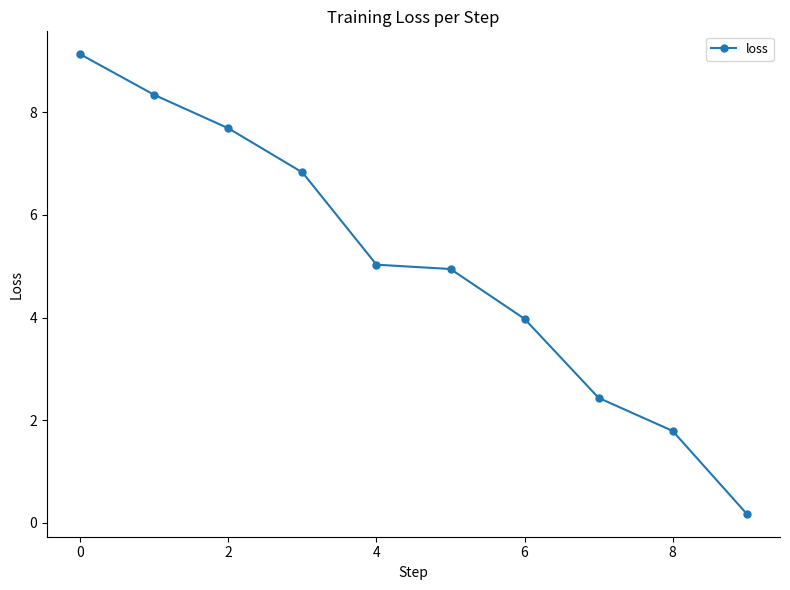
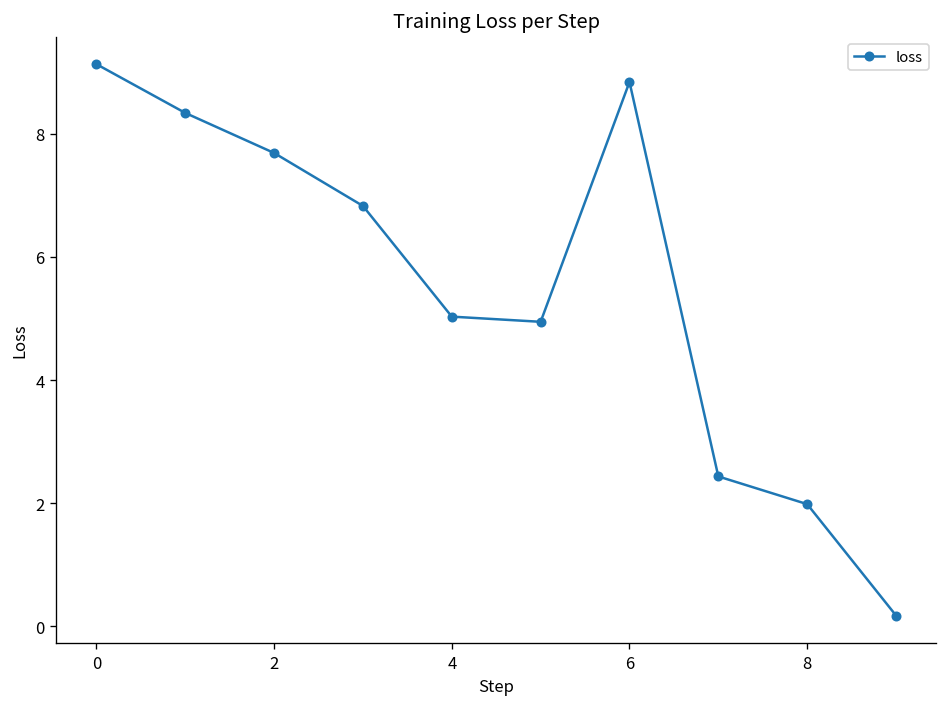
6: 4.0 -> 8.8
8: 1.8 -> 2.0
